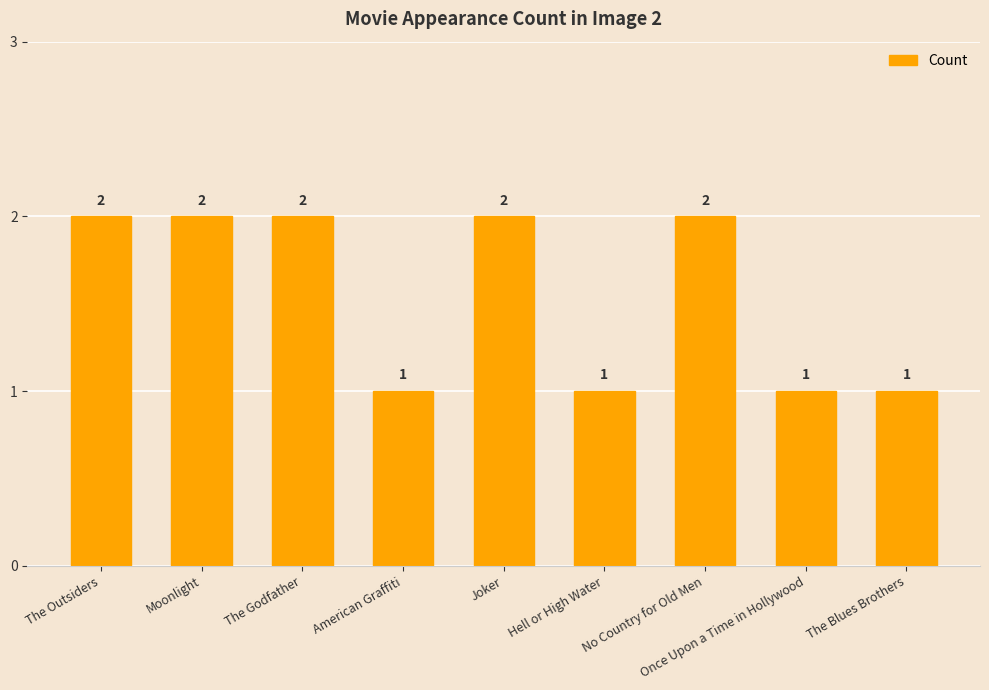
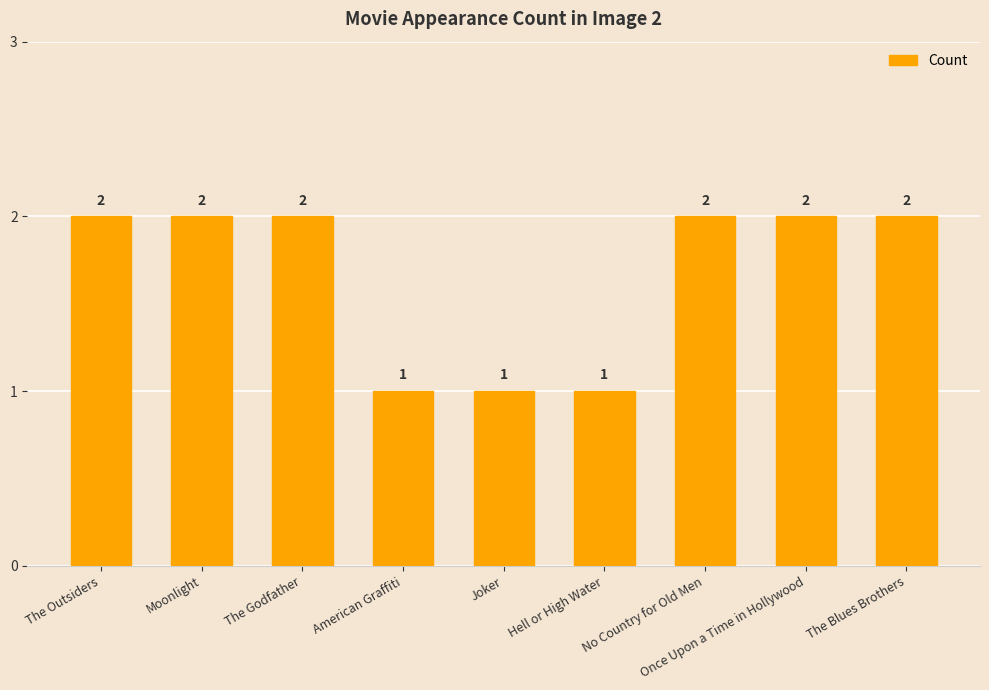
Joker: 2 -> 1
Once Upon a Time in Hollywood: 1 -> 2
The Blues Brothers: 1 -> 2
